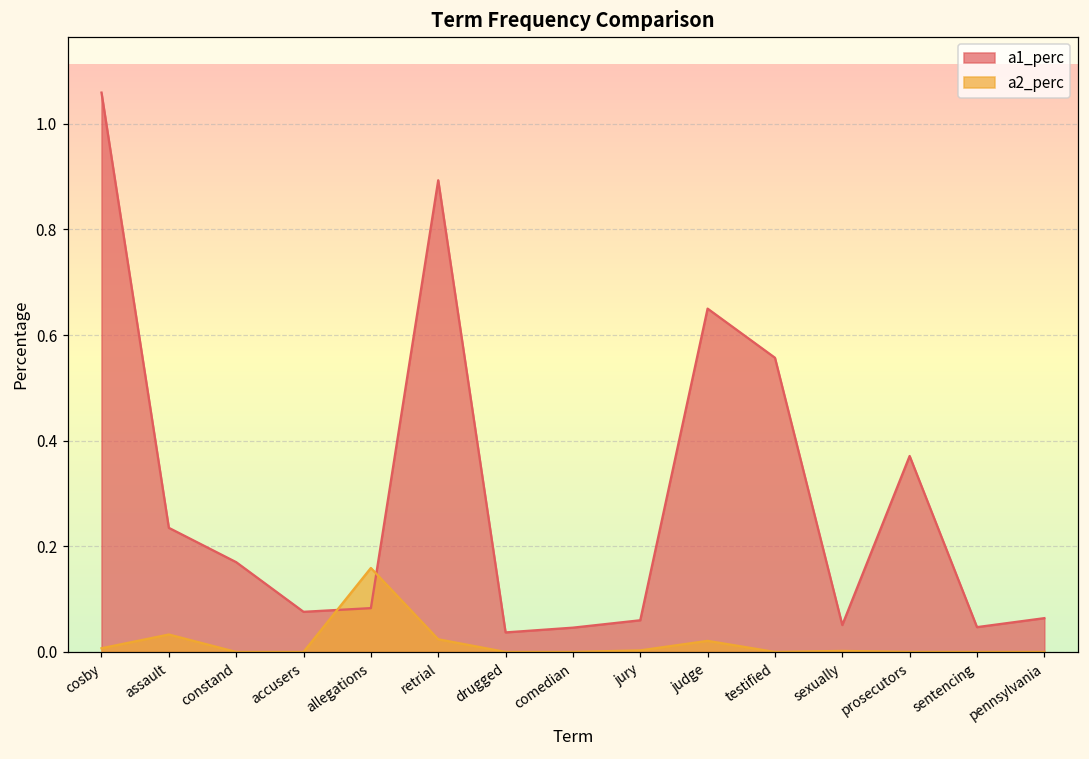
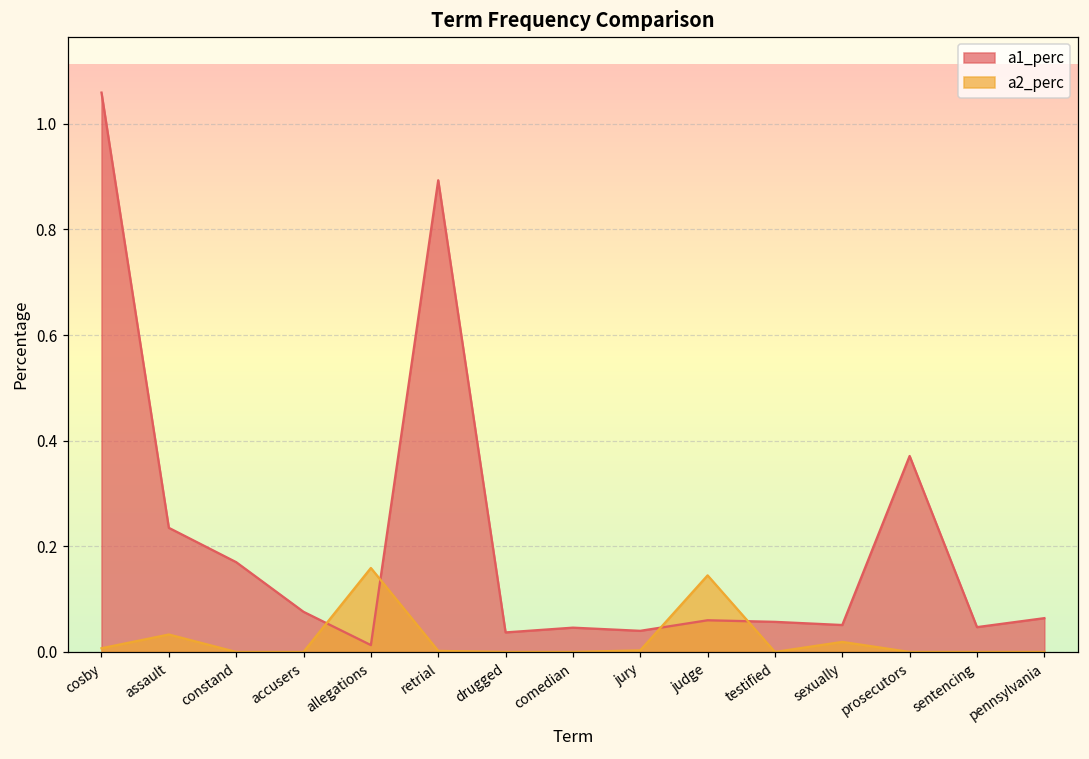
a1_perc, allegations: 0.08 -> 0.01
a2_perc, retrial: 0.02 -> 0.00
a1_perc, jury: 0.06 -> 0.04
a1_perc, judge: 0.65 -> 0.06
a2_perc, judge: 0.02 -> 0.15
a1_perc, testified: 0.56 -> 0.06
a2_perc, sexually: 0.00 -> 0.02
